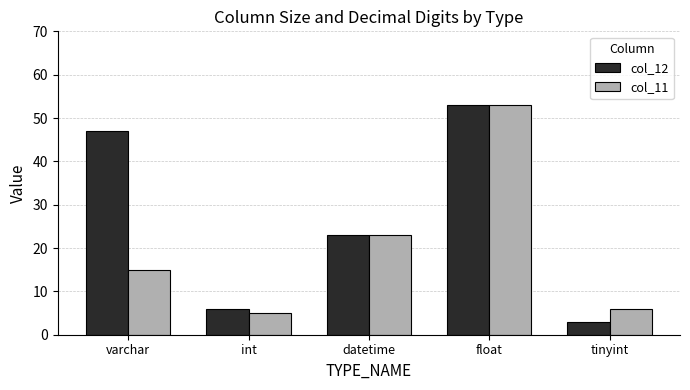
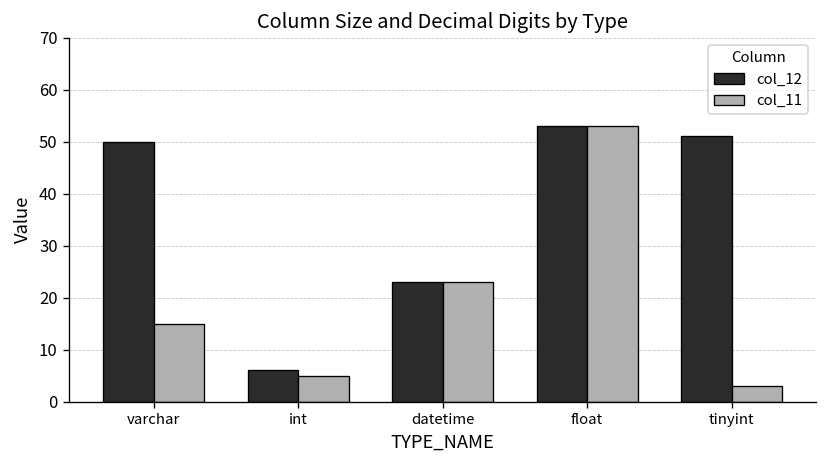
col_12, varchar: 47 -> 50
col_12, tinyint: 3 -> 51
col_11, tinyint: 6 -> 3
